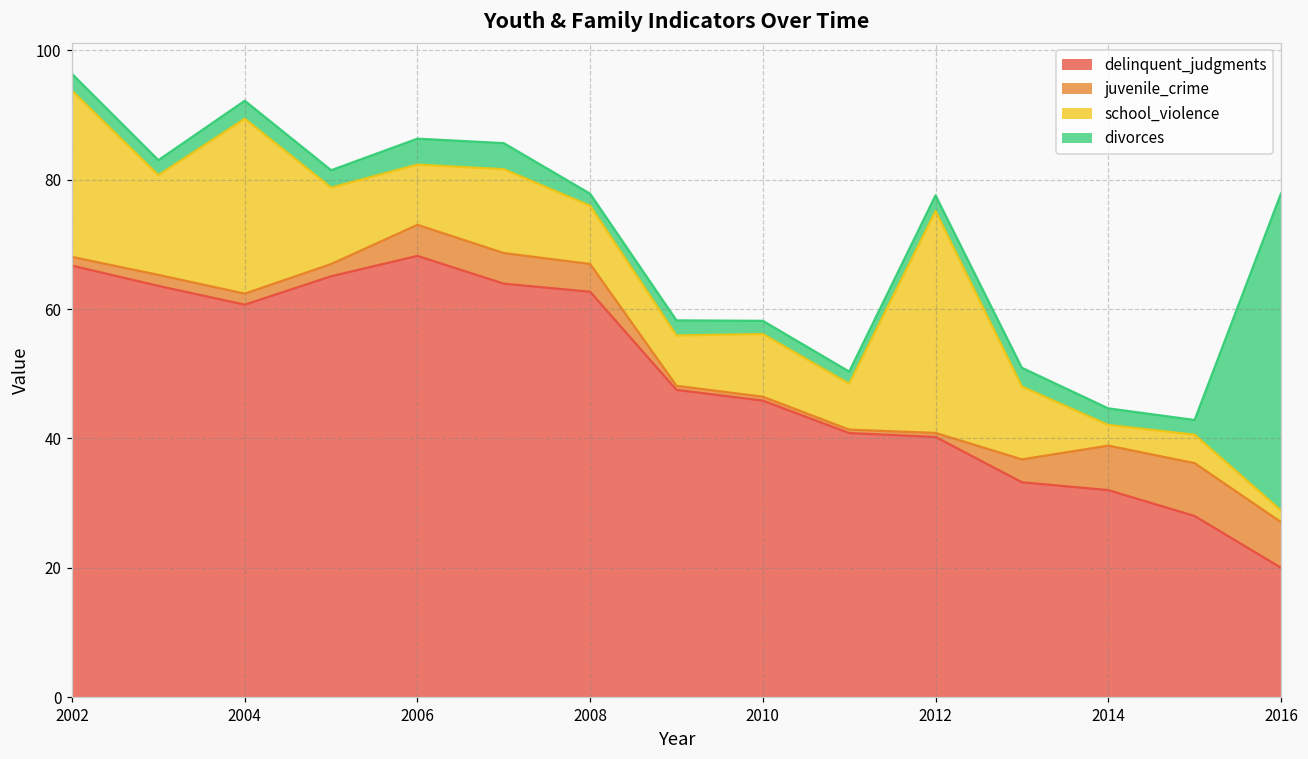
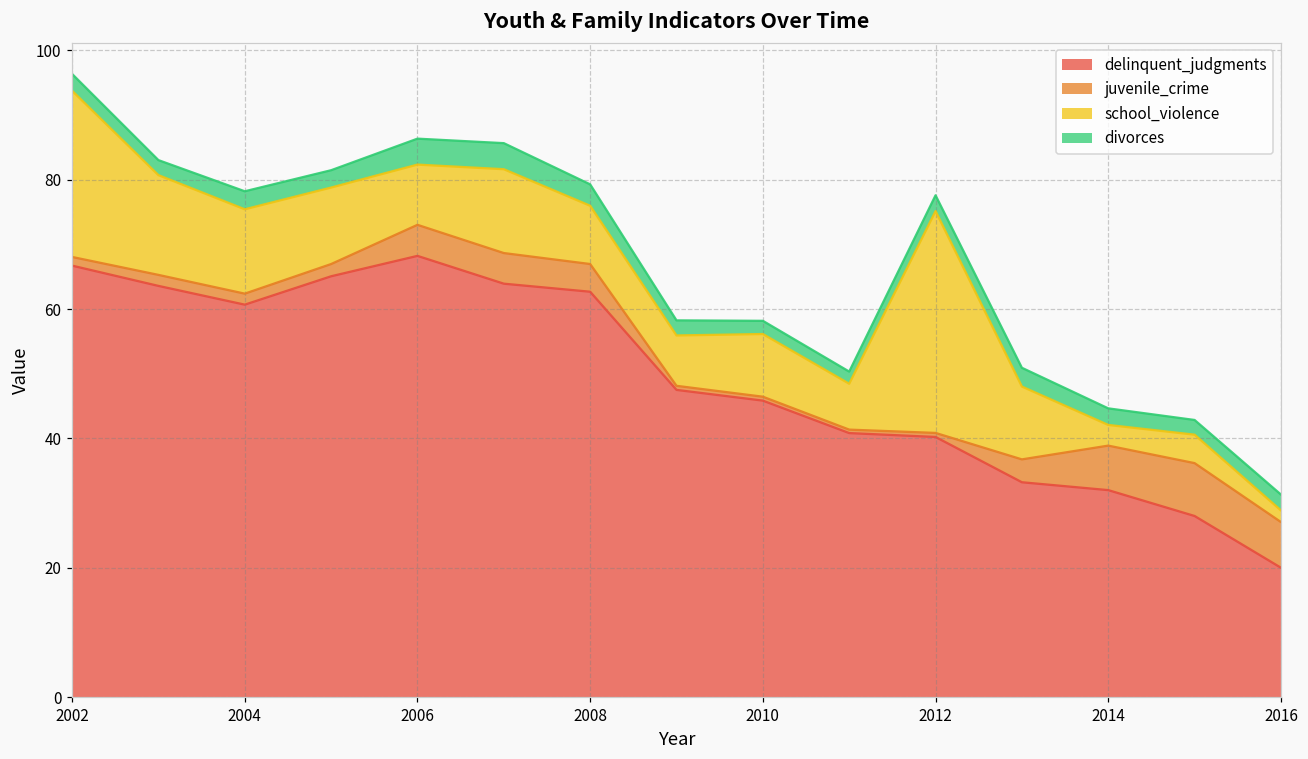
school_violence, 2004: 27 -> 13
divorces, 2008: 2 -> 3
divorces, 2016: 49 -> 2
